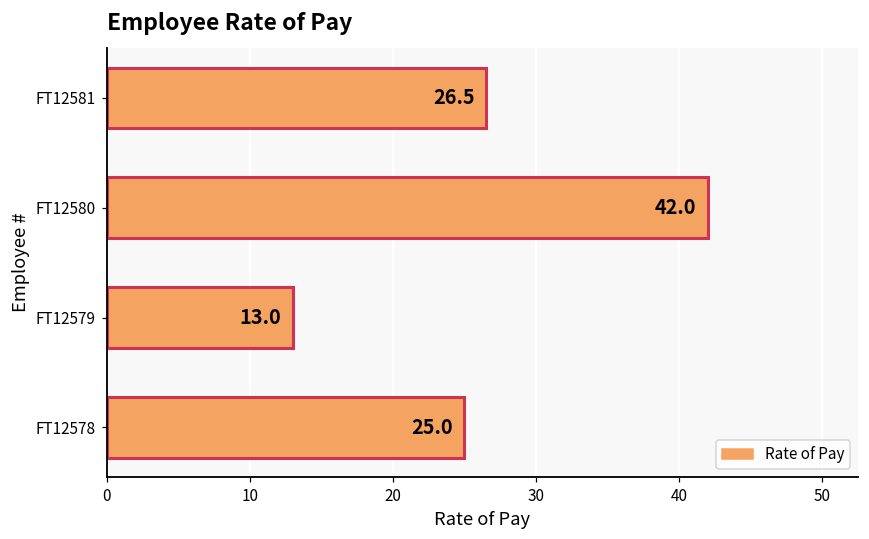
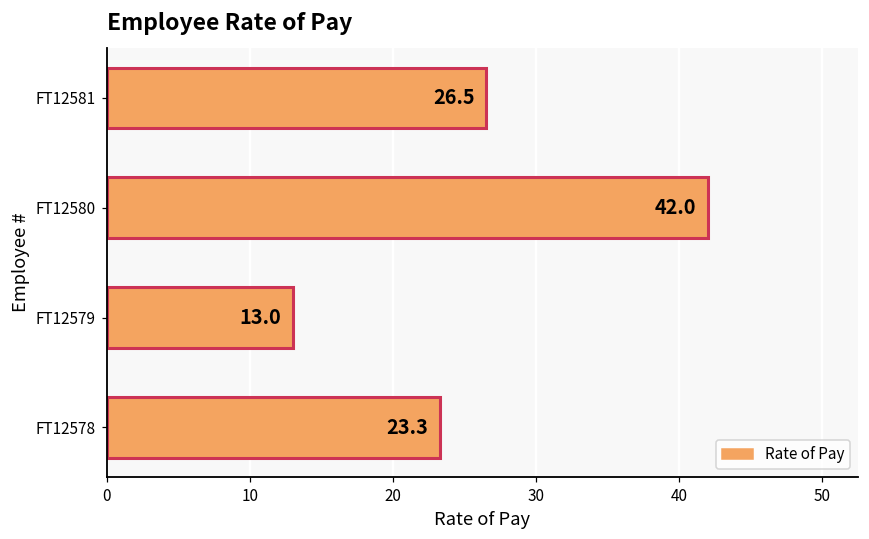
FT12578: 25.0 -> 23.3
